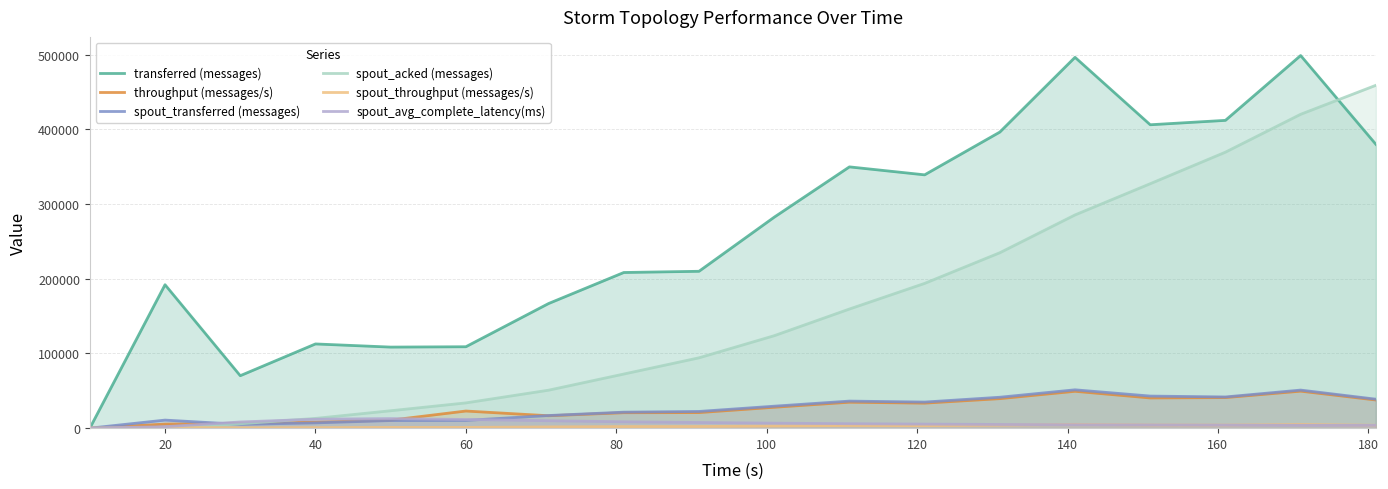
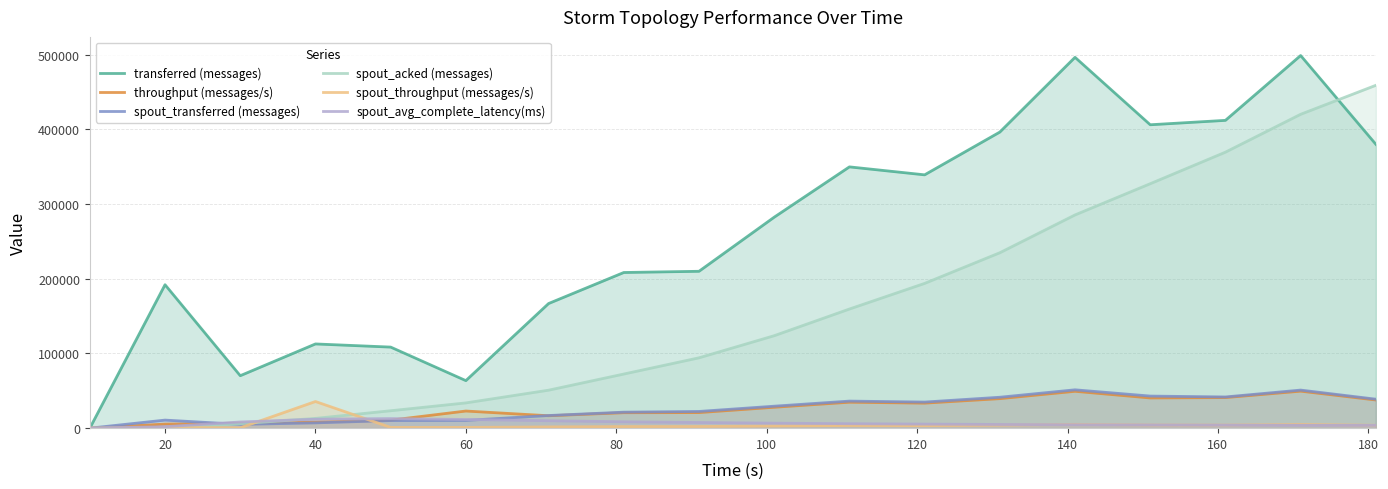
spout_throughput (messages/s), 40: 0 -> 40000
transferred (messages), 60: 110000 -> 60000
